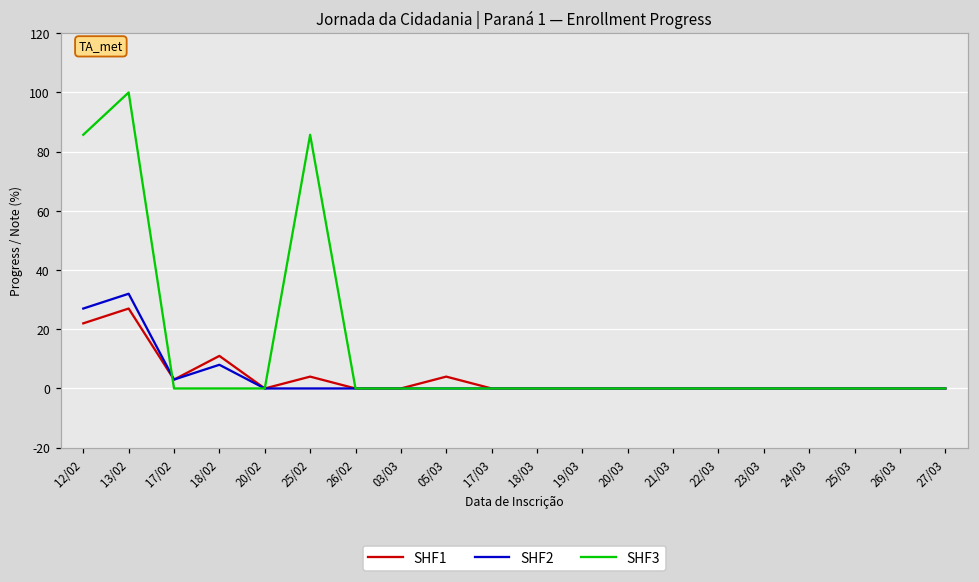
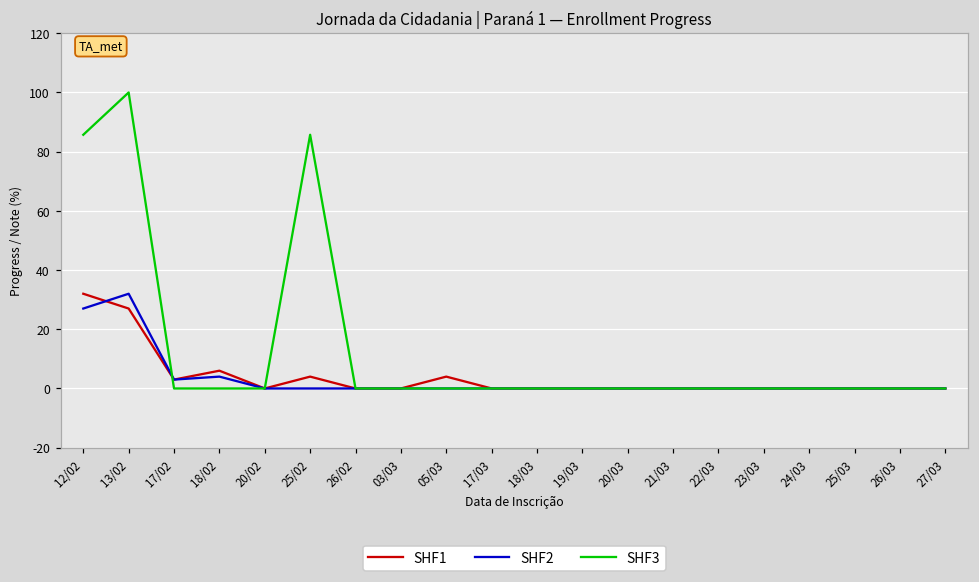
SHF1, 12/02: 22 -> 32
SHF1, 18/02: 11 -> 6
SHF2, 18/02: 8 -> 4
